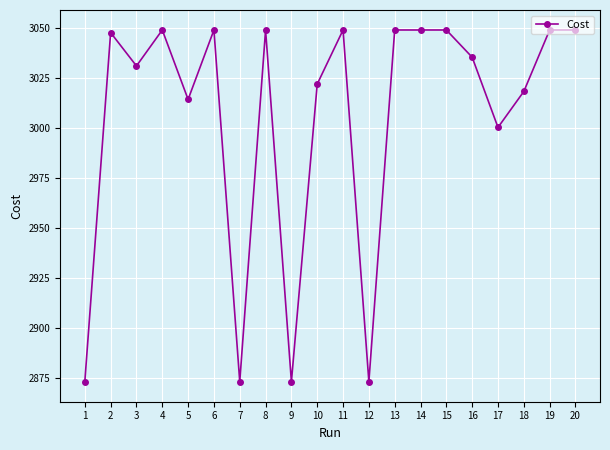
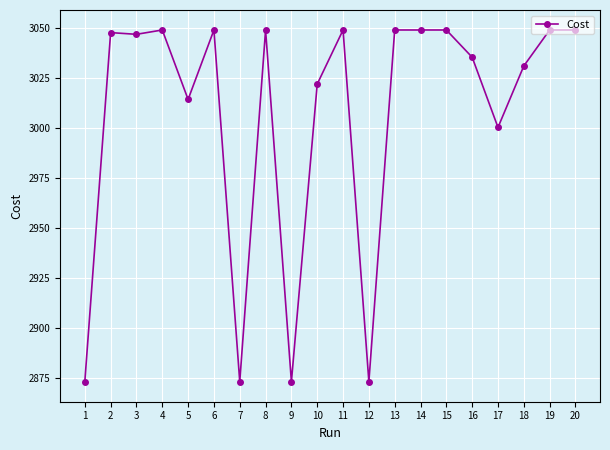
3: 3031 -> 3047
18: 3018 -> 3031
